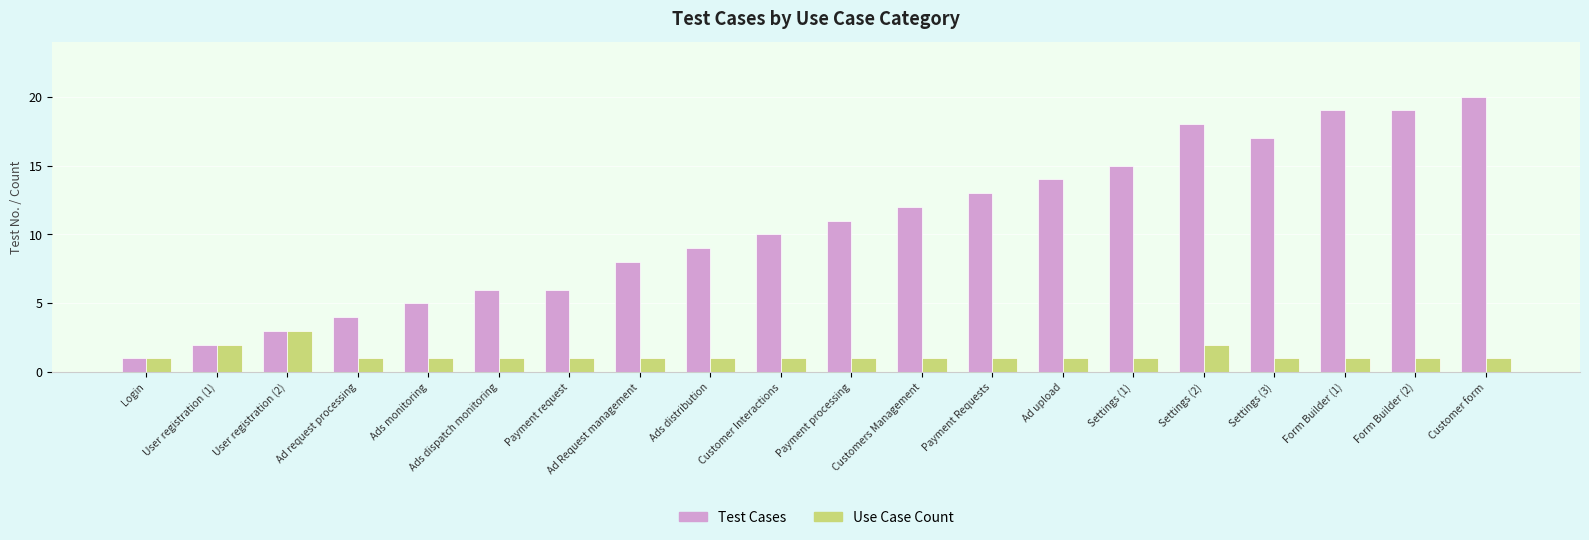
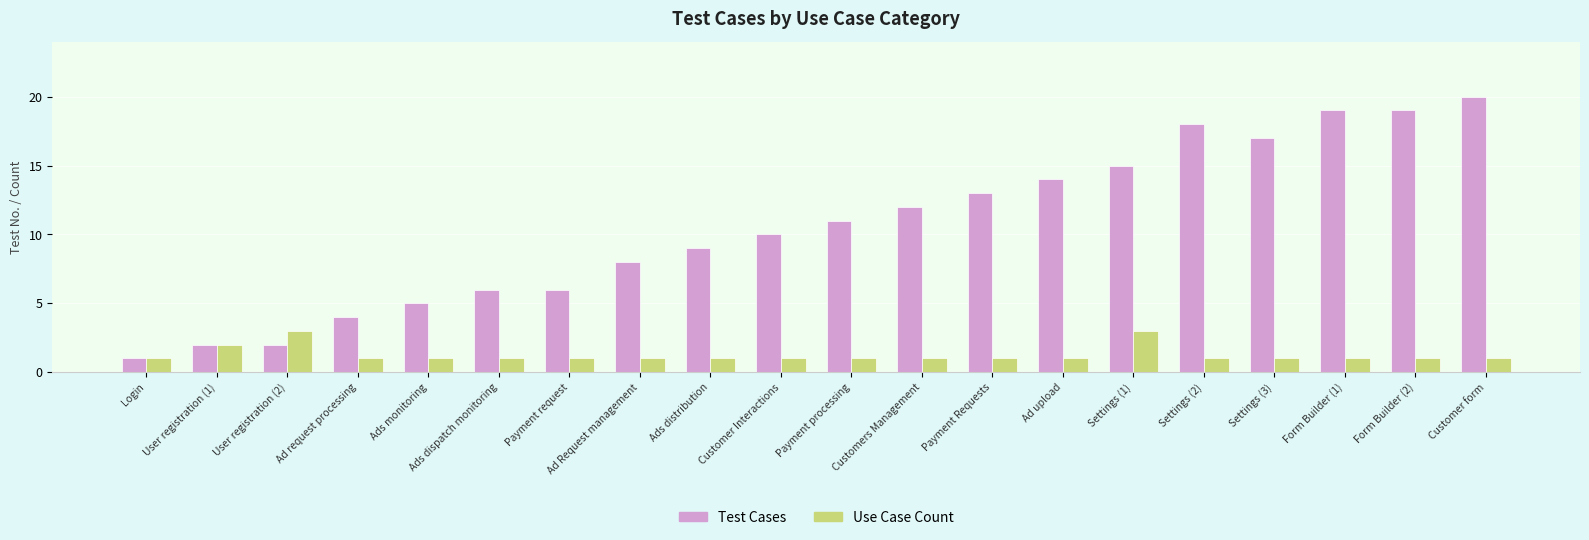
Test Cases, User registration (2): 3 -> 2
Use Case Count, Settings (1): 1 -> 3
Use Case Count, Settings (2): 2 -> 1
